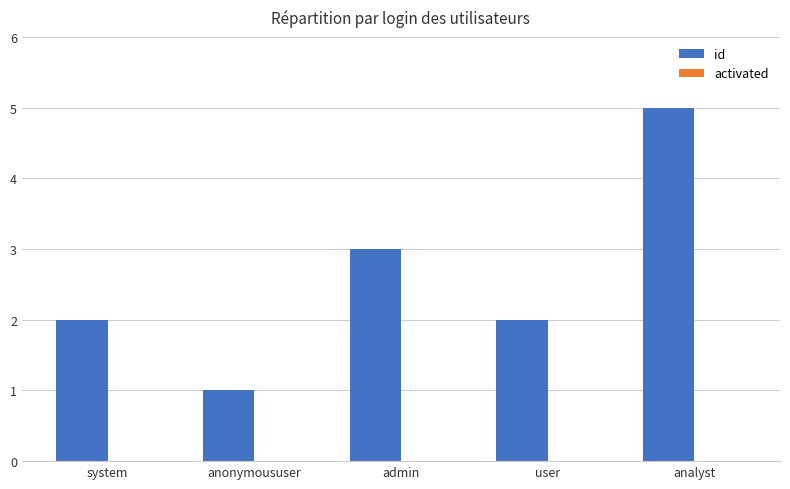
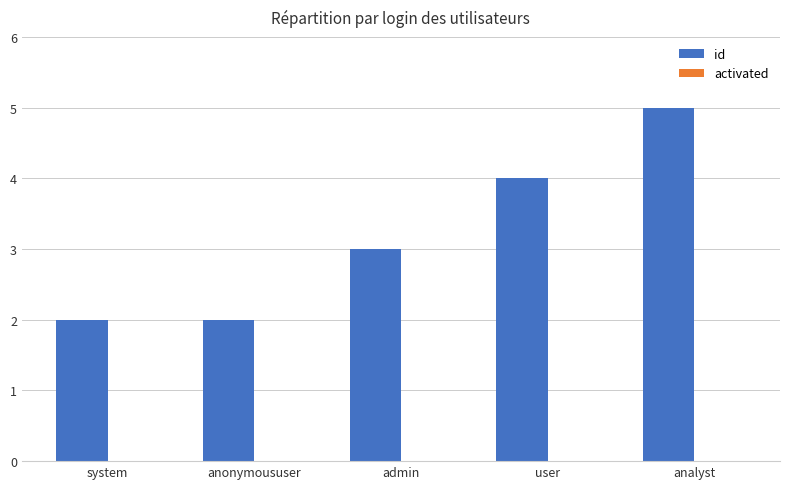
id, anonymoususer: 1 -> 2
id, user: 2 -> 4
